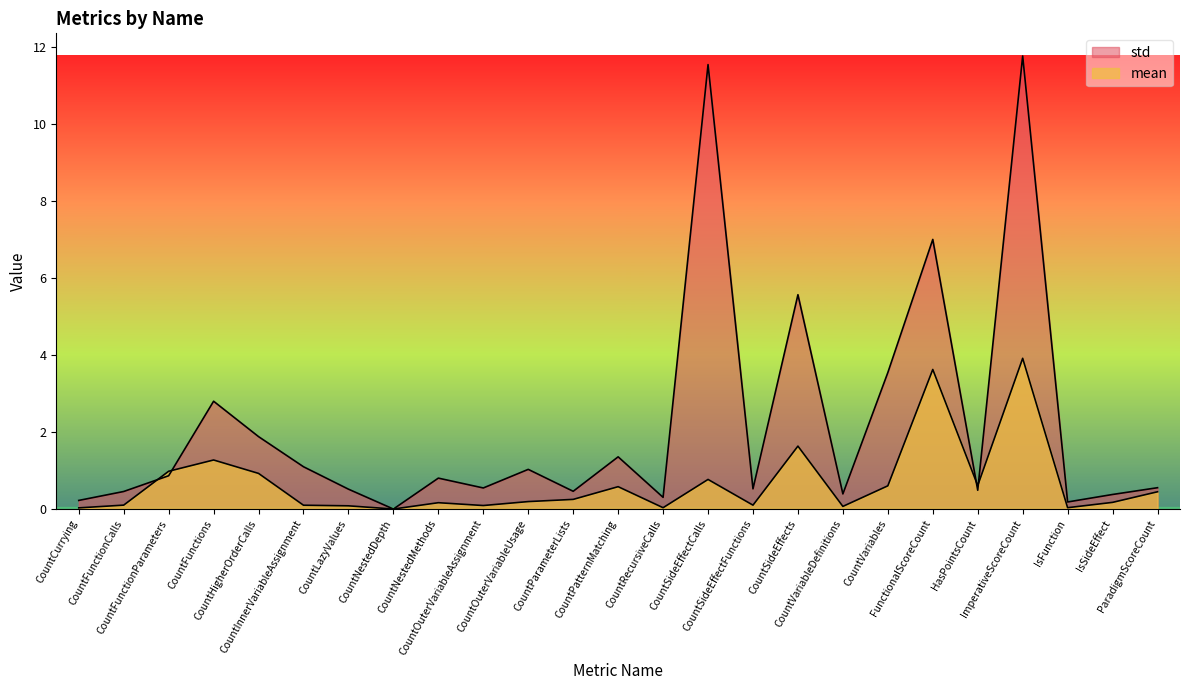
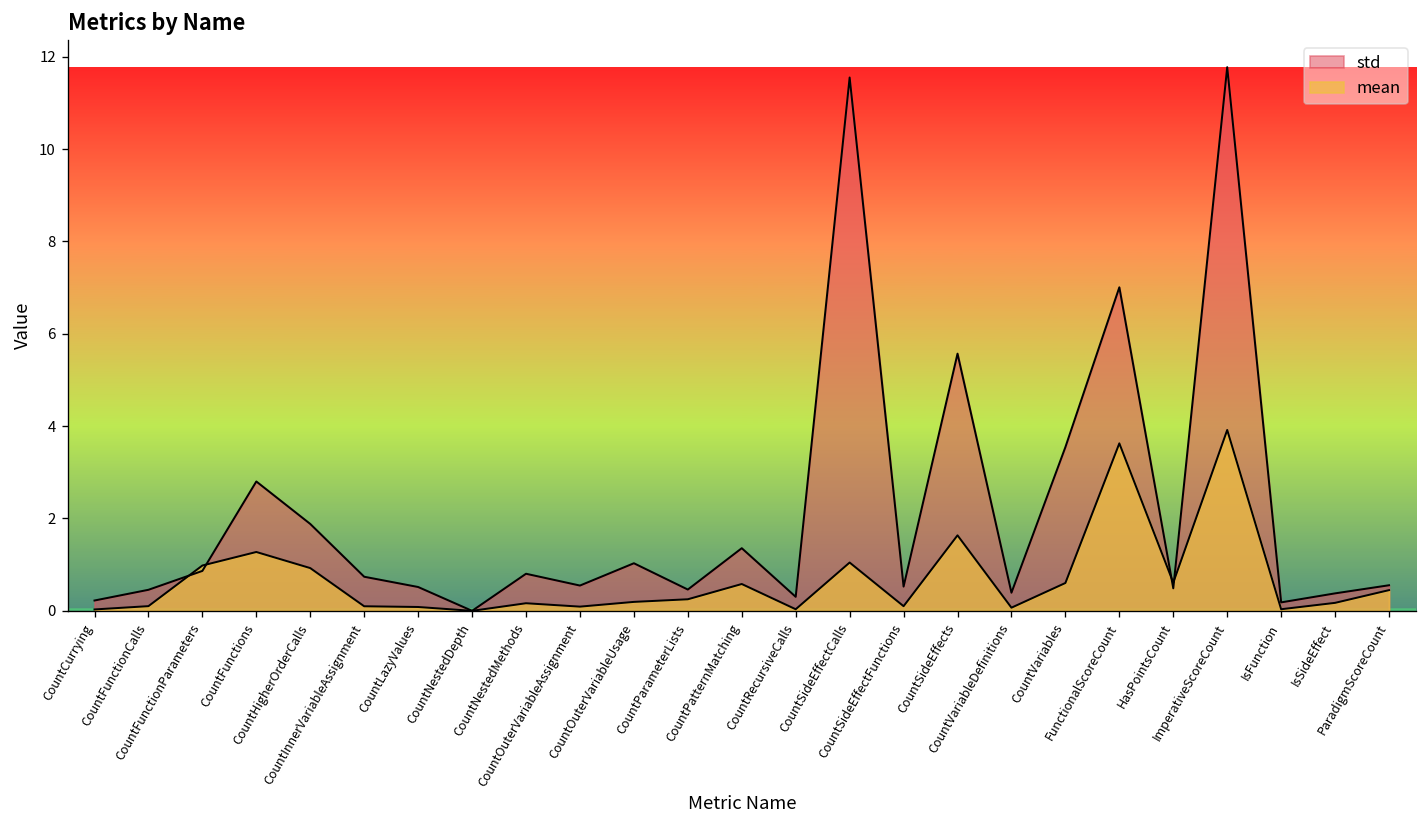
std, CountInnerVariableAssignment: 1.1 -> 0.7
mean, CountSideEffectCalls: 0.8 -> 1.0
